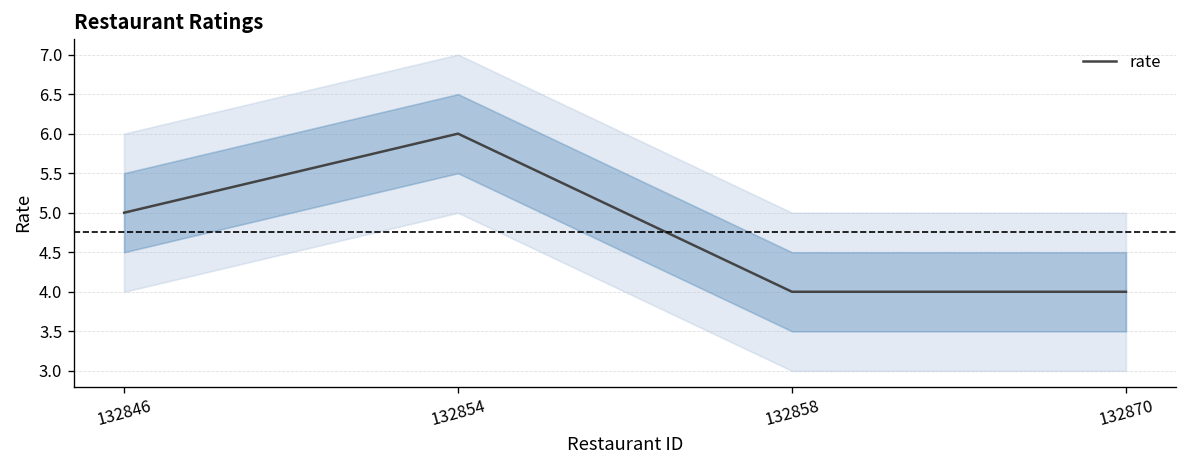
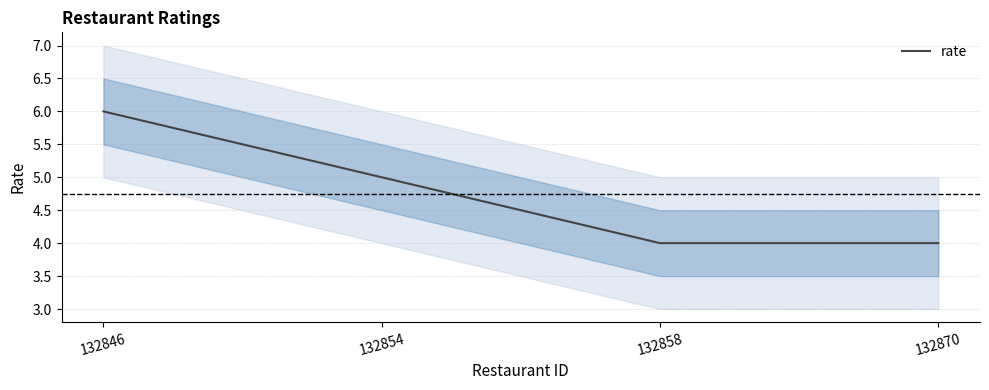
rate, 132846: 5 -> 6
rate, 132854: 6 -> 5
